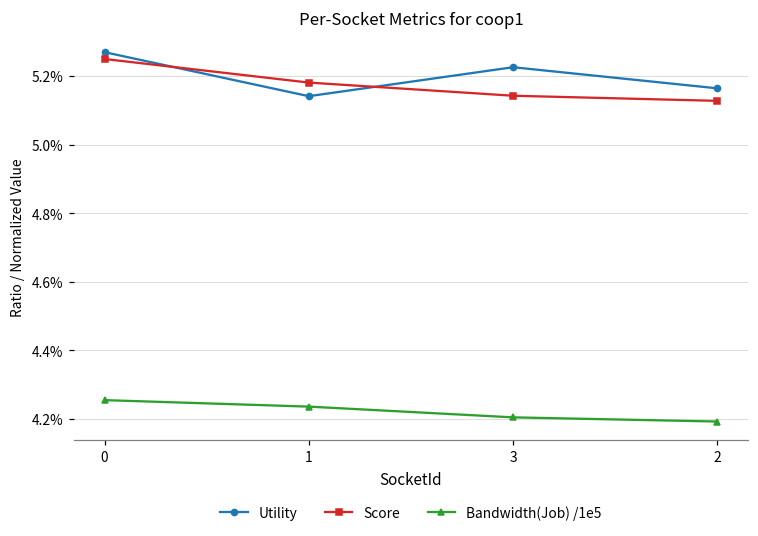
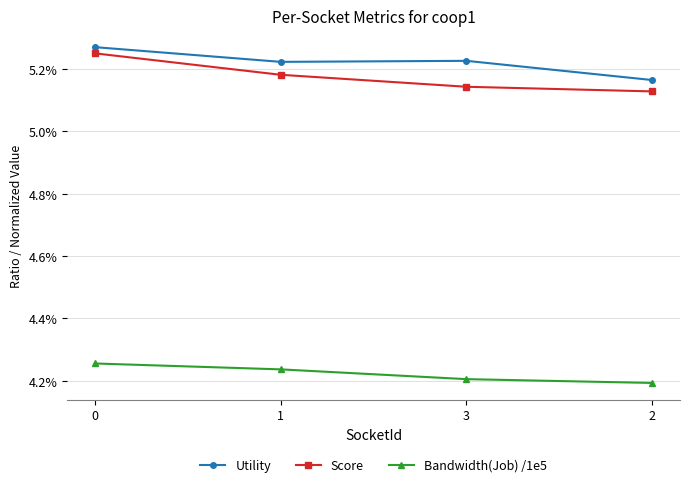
Utility, 1: 5.14% -> 5.22%
